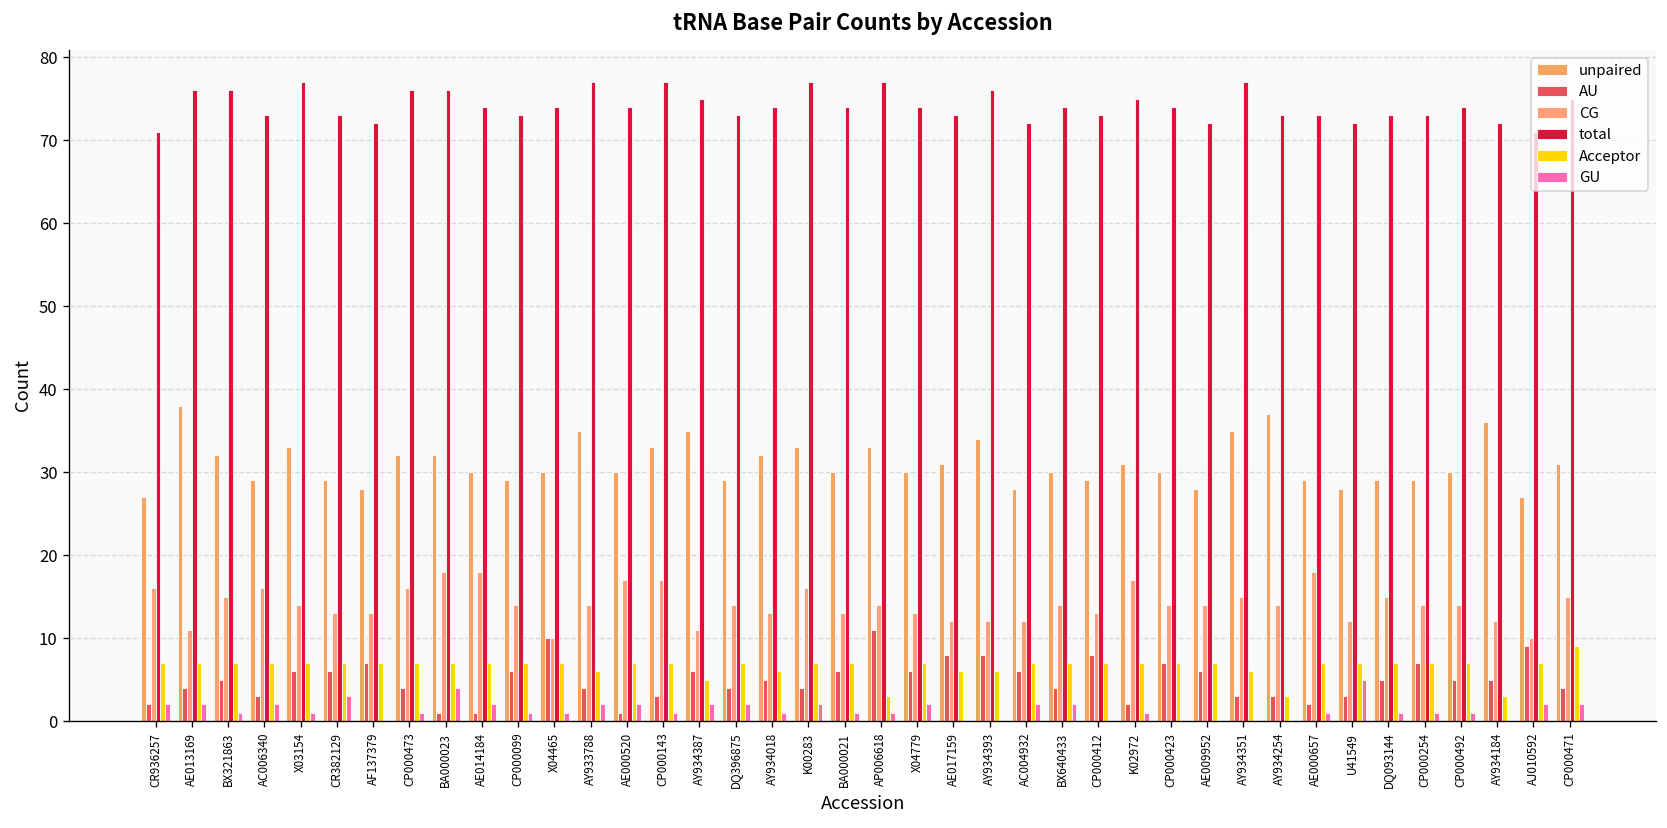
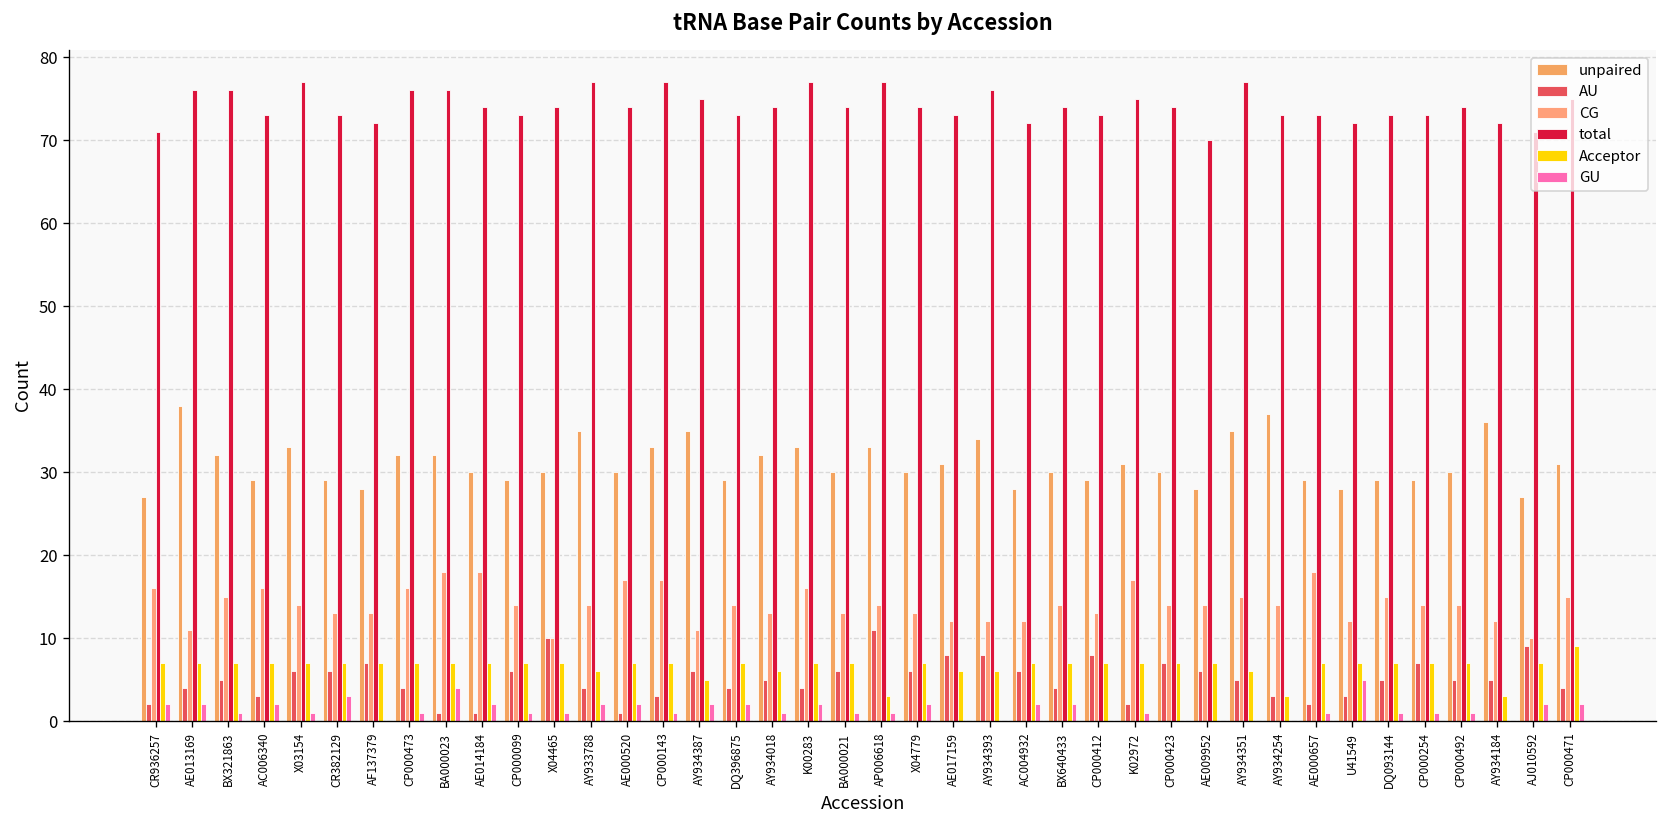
total, AE009952: 72 -> 70
AU, AY934351: 3 -> 5
